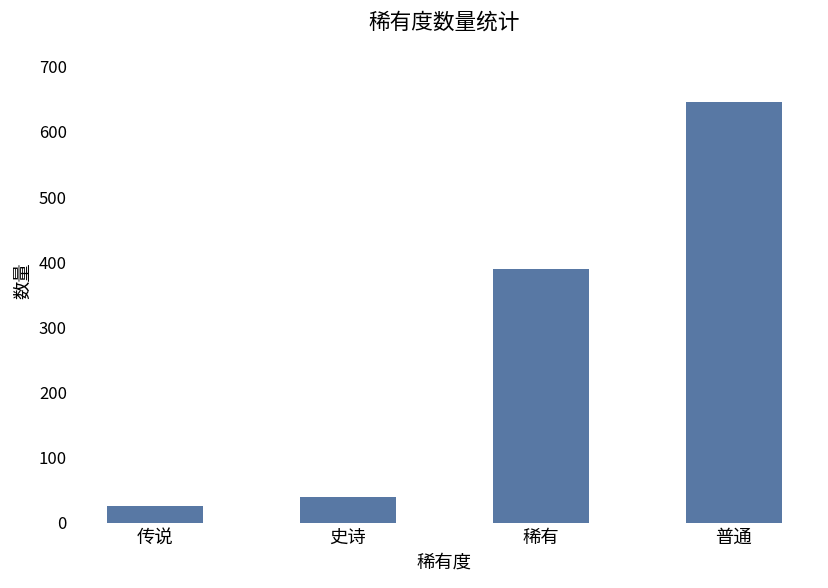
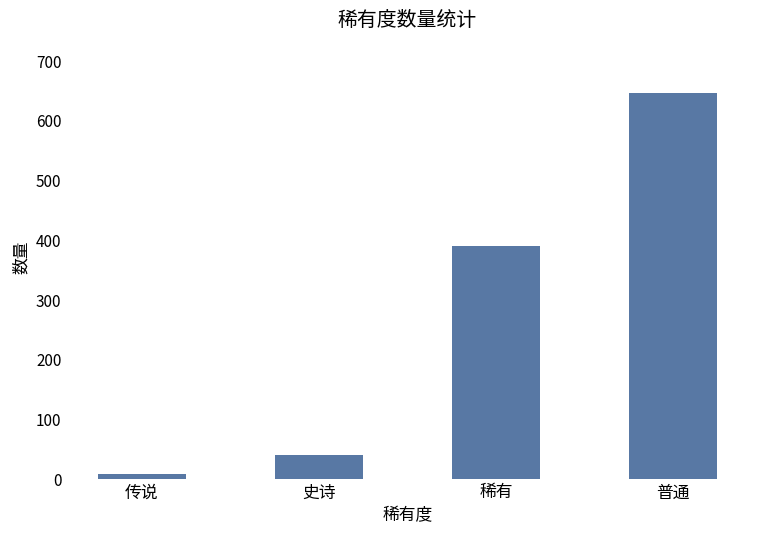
传说: 30 -> 10
